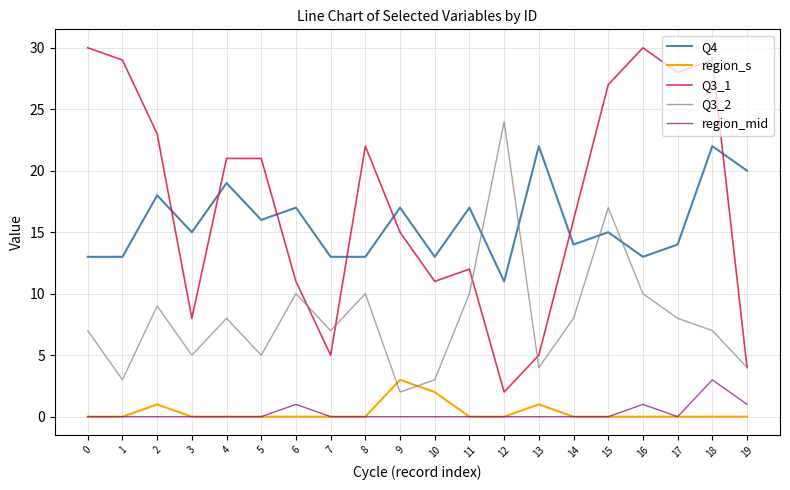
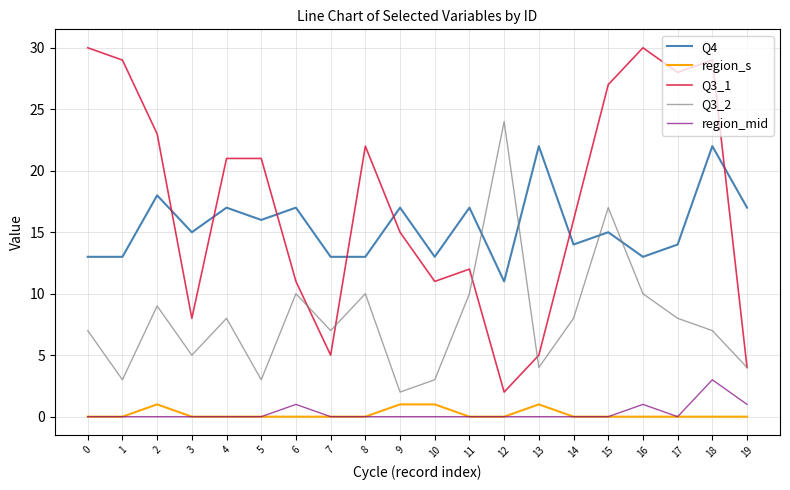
Q4, 4: 19 -> 17
Q3_2, 5: 5 -> 3
region_s, 9: 3 -> 1
region_s, 10: 2 -> 1
Q4, 19: 20 -> 17
